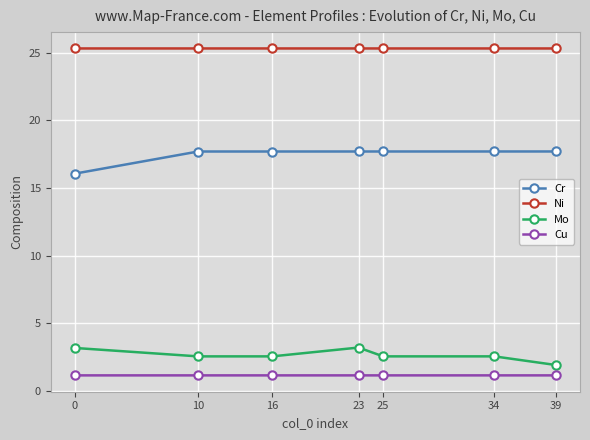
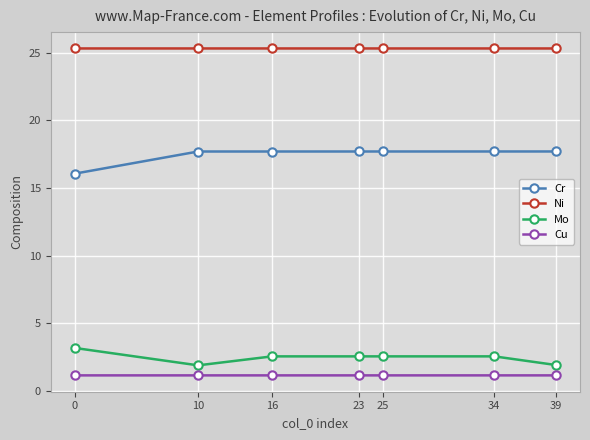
Mo, 10: 2.6 -> 1.9
Mo, 23: 3.2 -> 2.6
